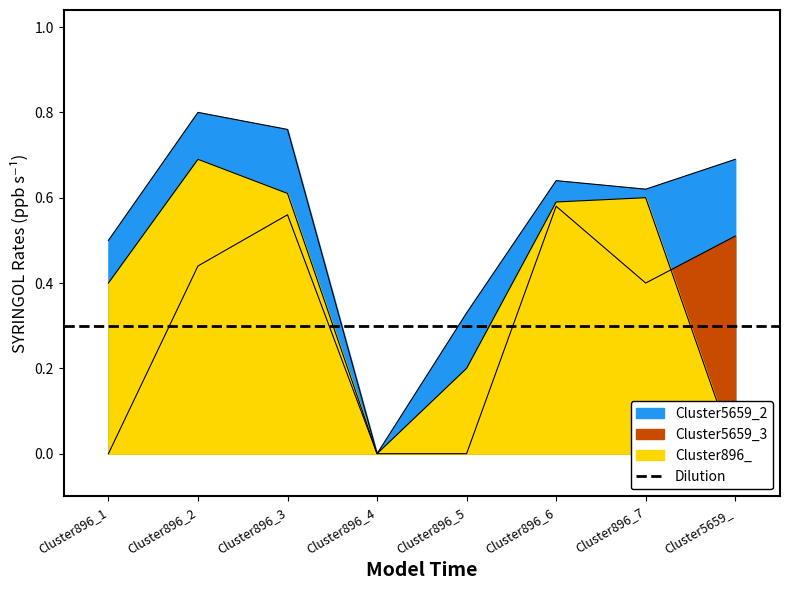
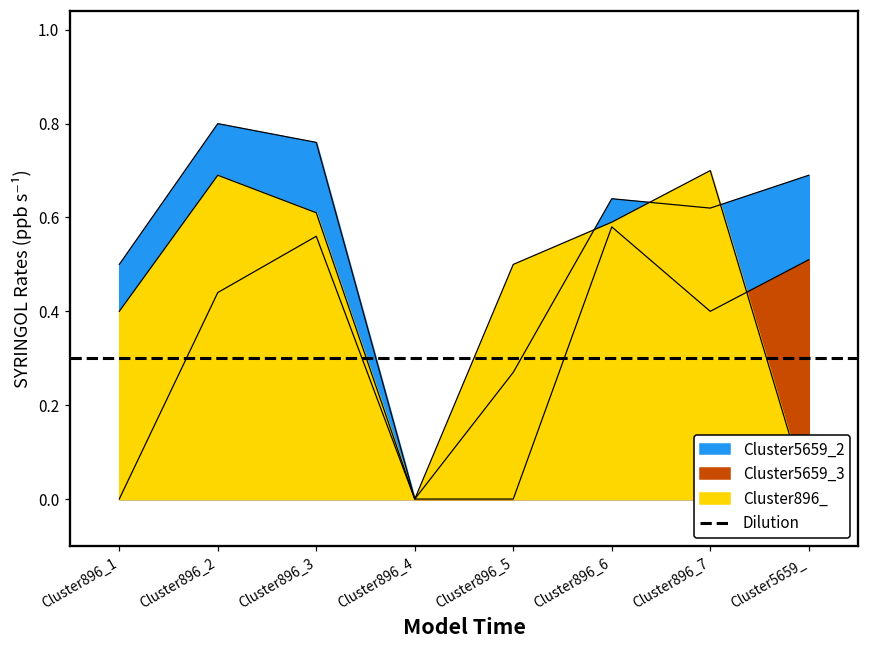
Cluster5659_2, Cluster896_5: 0.33 -> 0.27
Cluster896_, Cluster896_5: 0.2 -> 0.5
Cluster896_, Cluster896_7: 0.6 -> 0.7
